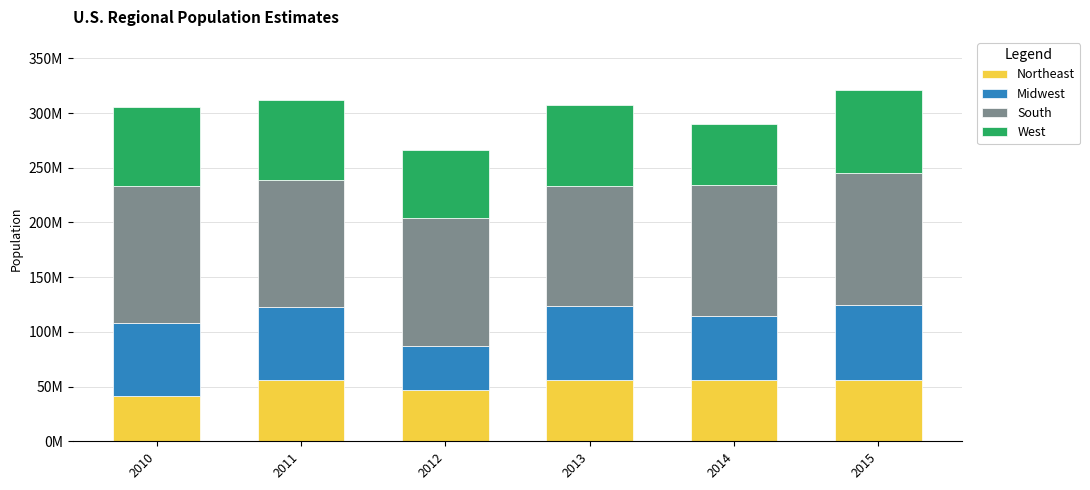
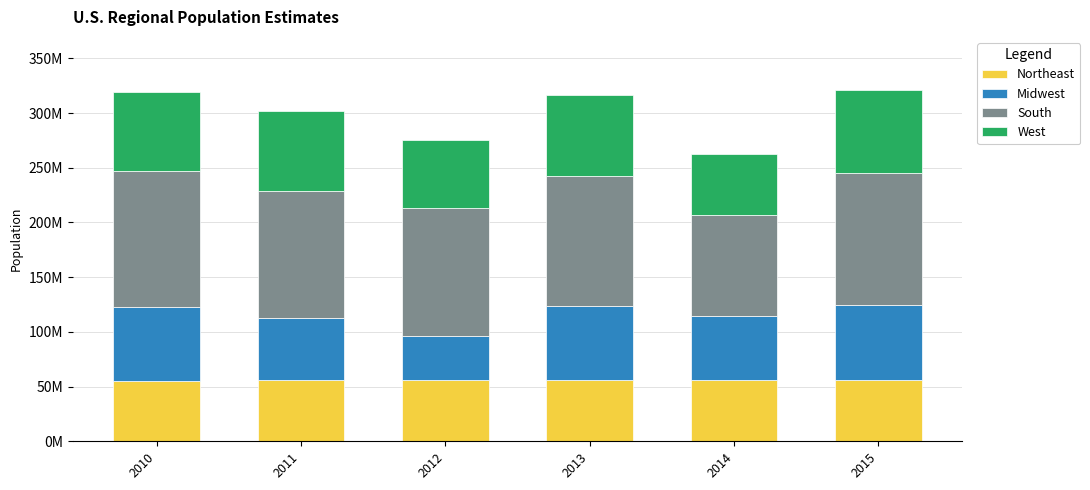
Northeast, 2010: 42000000 -> 55000000
Midwest, 2011: 67000000 -> 57000000
Northeast, 2012: 47000000 -> 56000000
South, 2013: 110000000 -> 118000000
South, 2014: 120000000 -> 92000000
